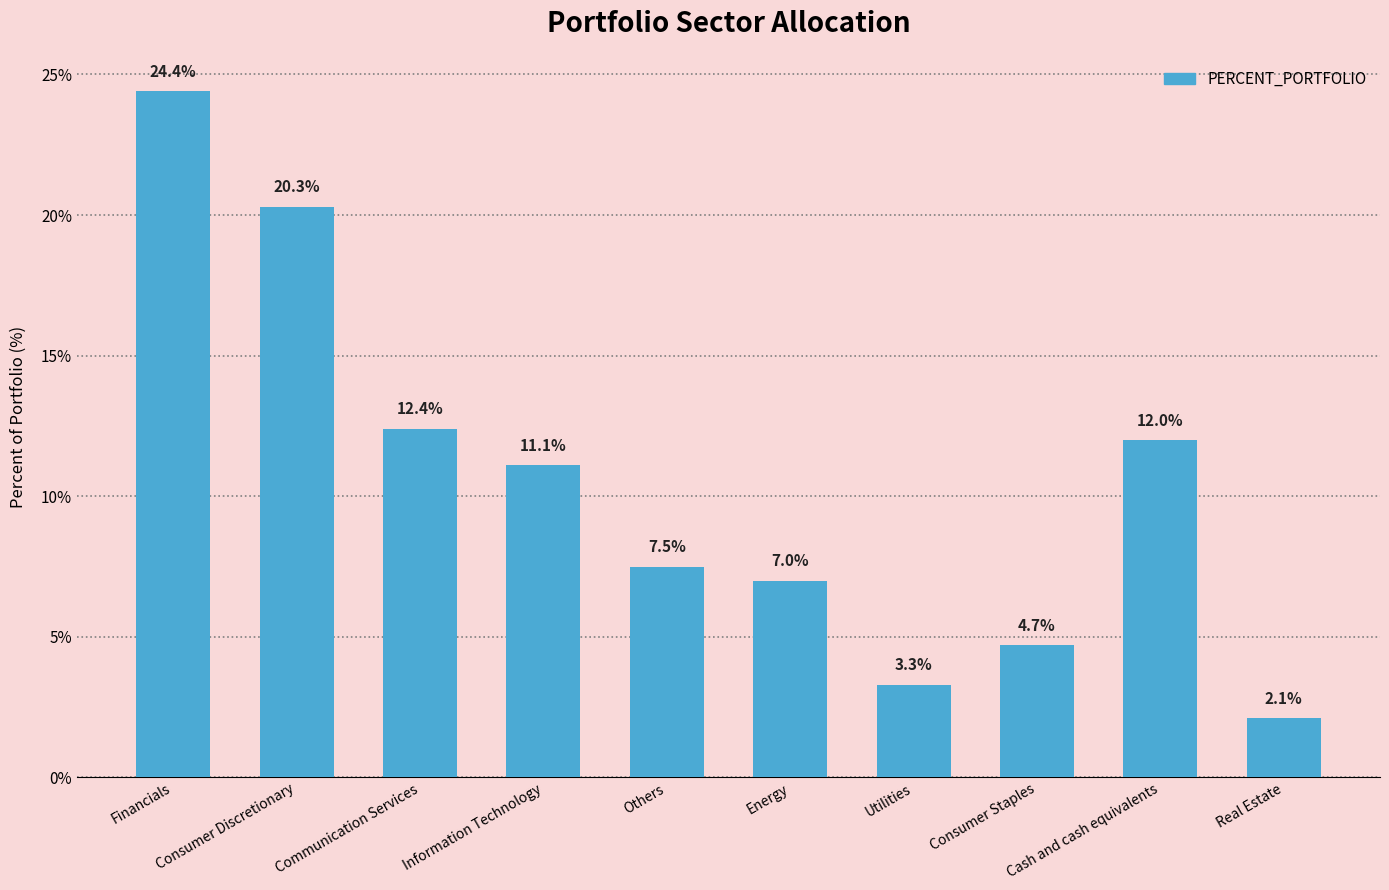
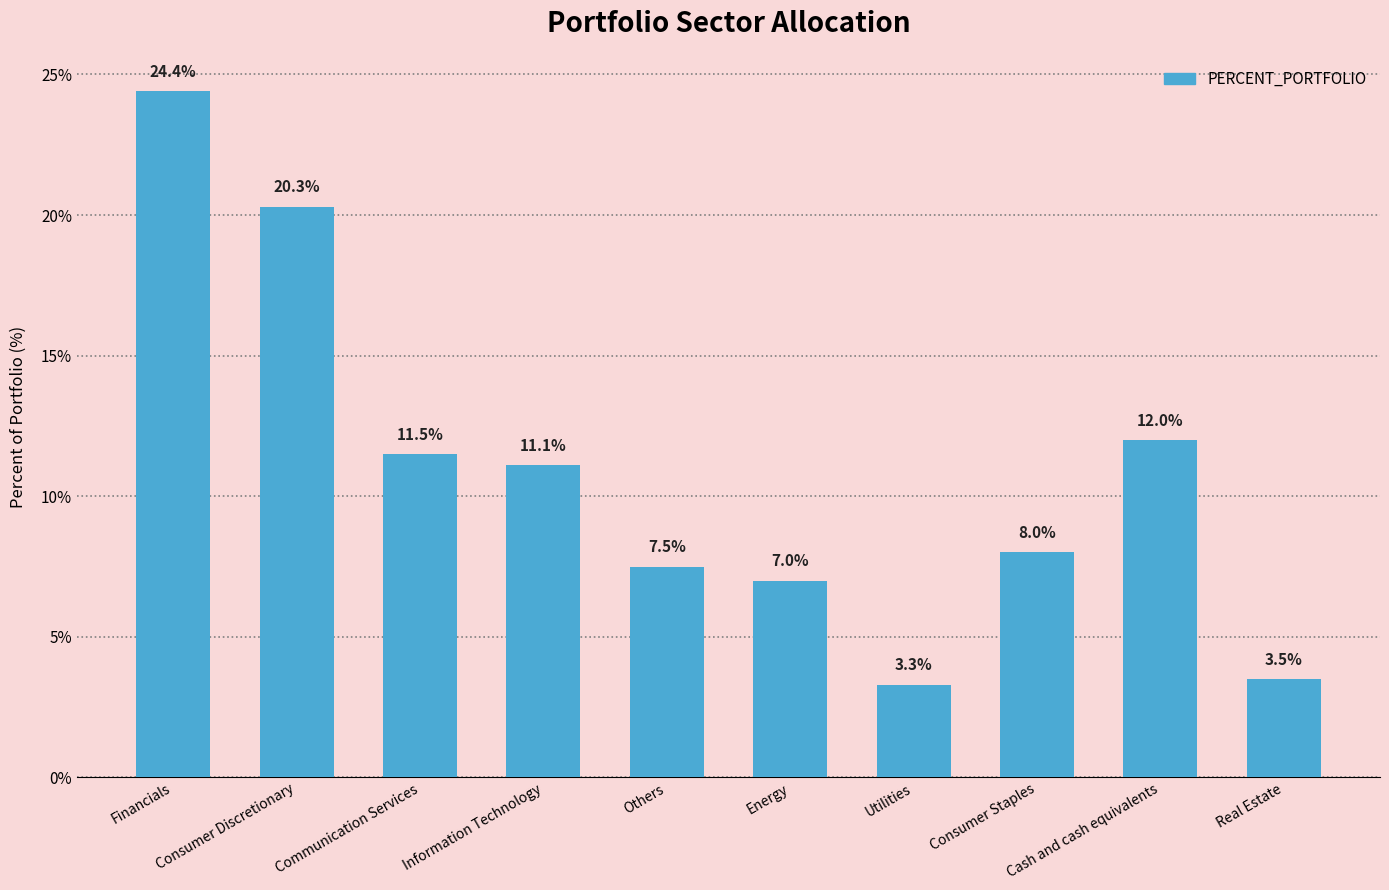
Communication Services: 12.4% -> 11.5%
Consumer Staples: 4.7% -> 8.0%
Real Estate: 2.1% -> 3.5%
